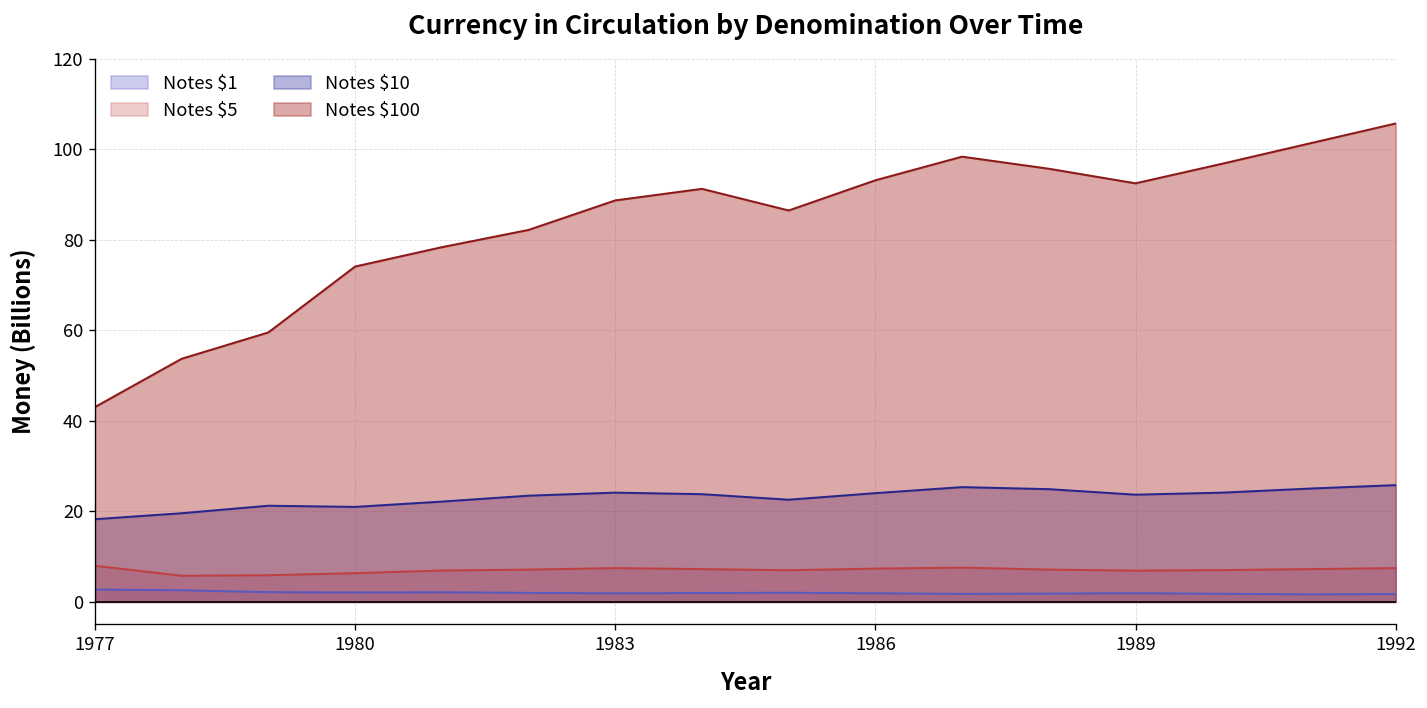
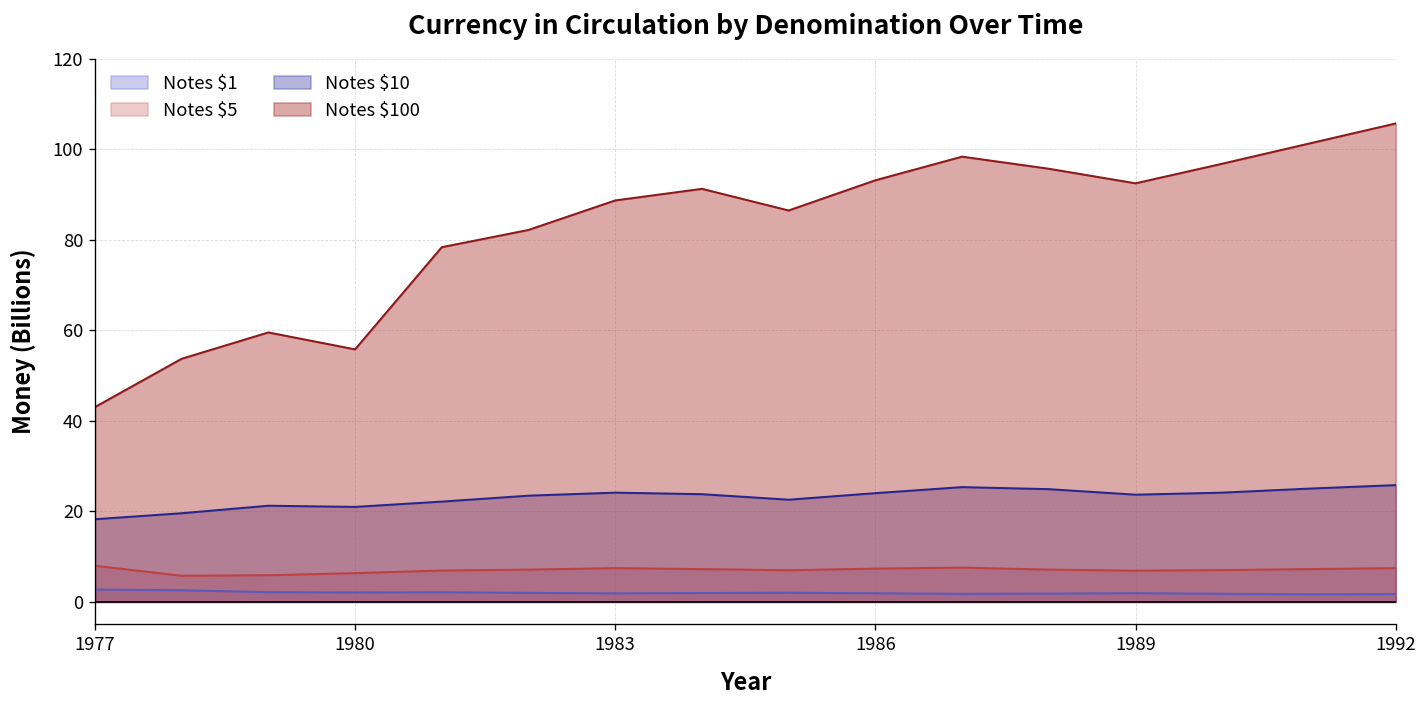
Notes $100, 1980: 74 -> 56
